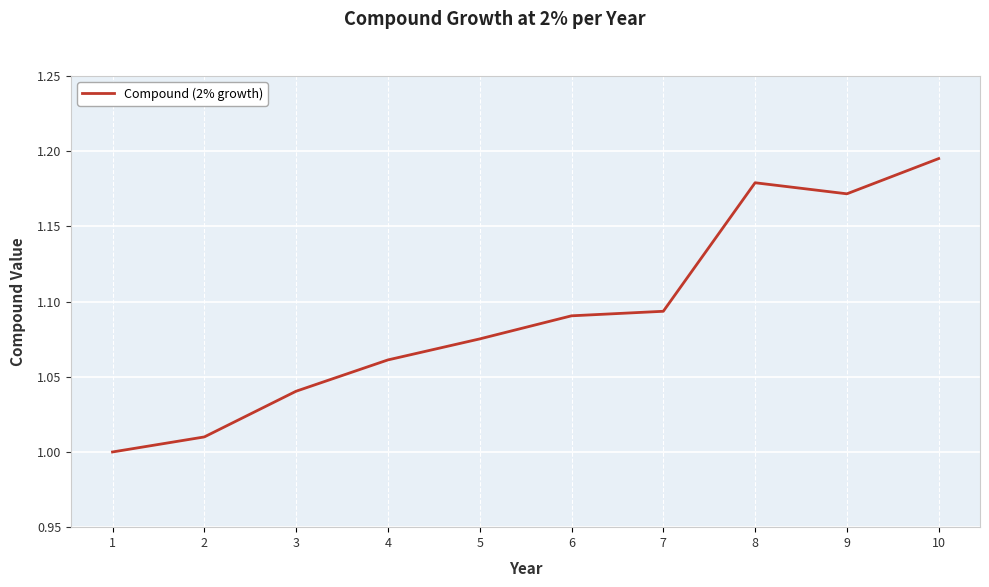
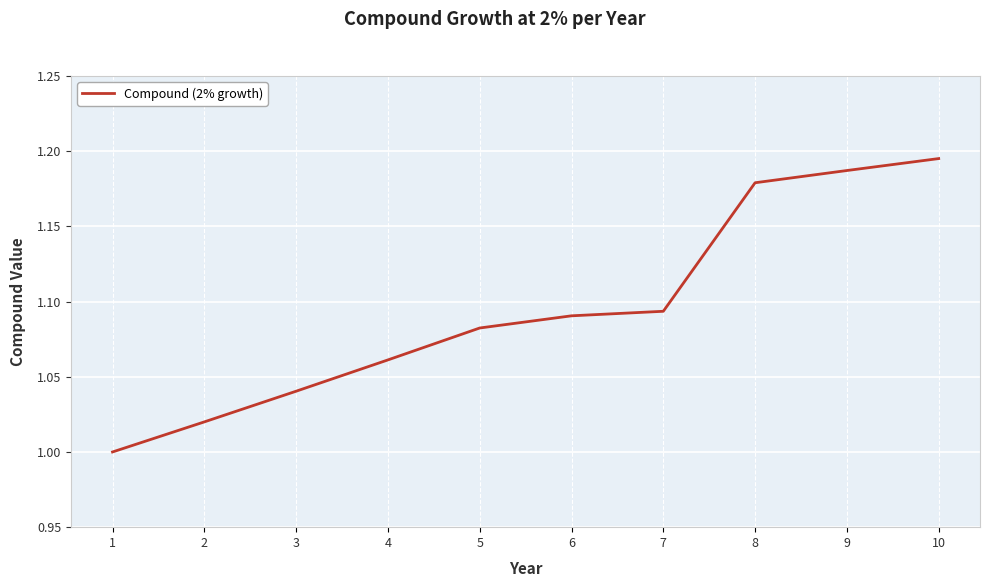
2: 1.01 -> 1.02
5: 1.075 -> 1.082
9: 1.172 -> 1.187
